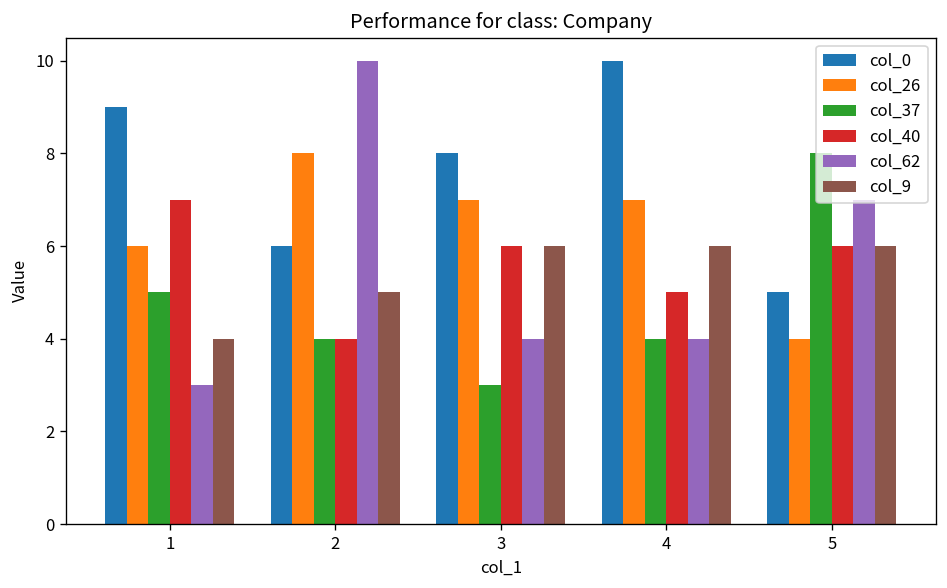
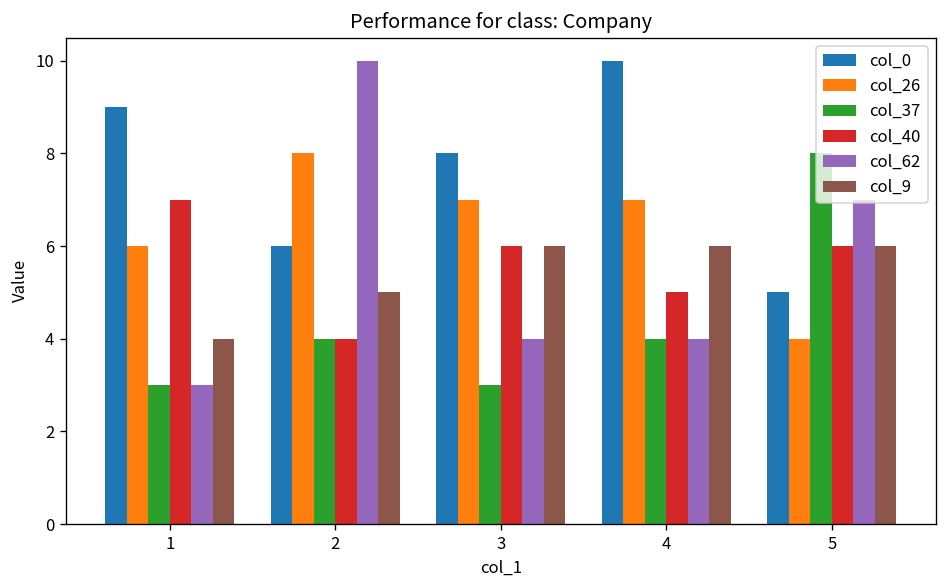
col_37, 1: 5 -> 3
